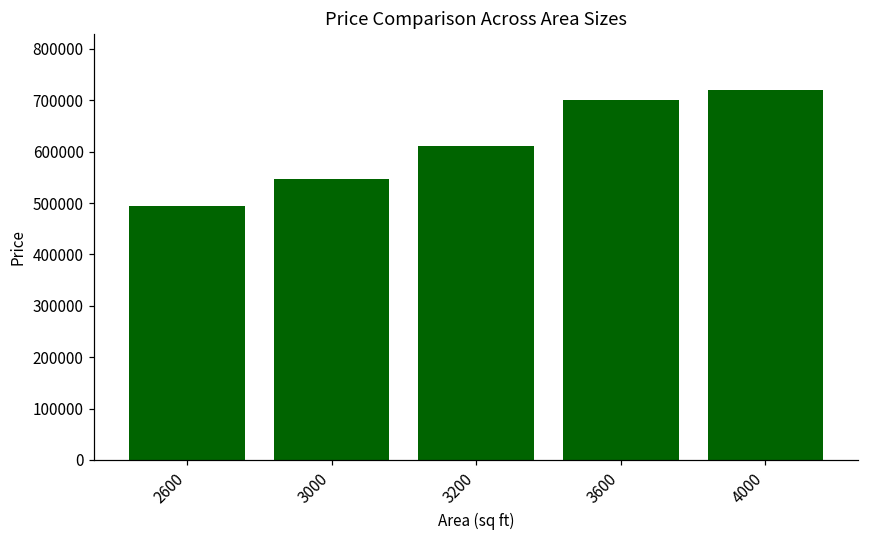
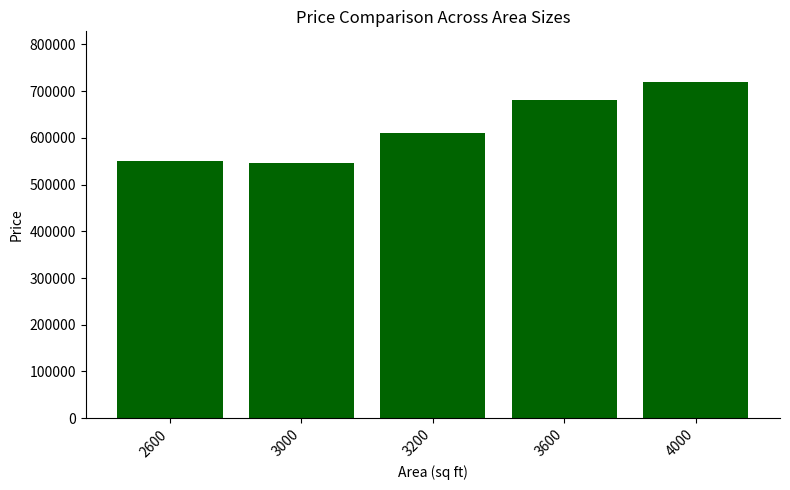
2600: 490000 -> 550000
3600: 700000 -> 680000
